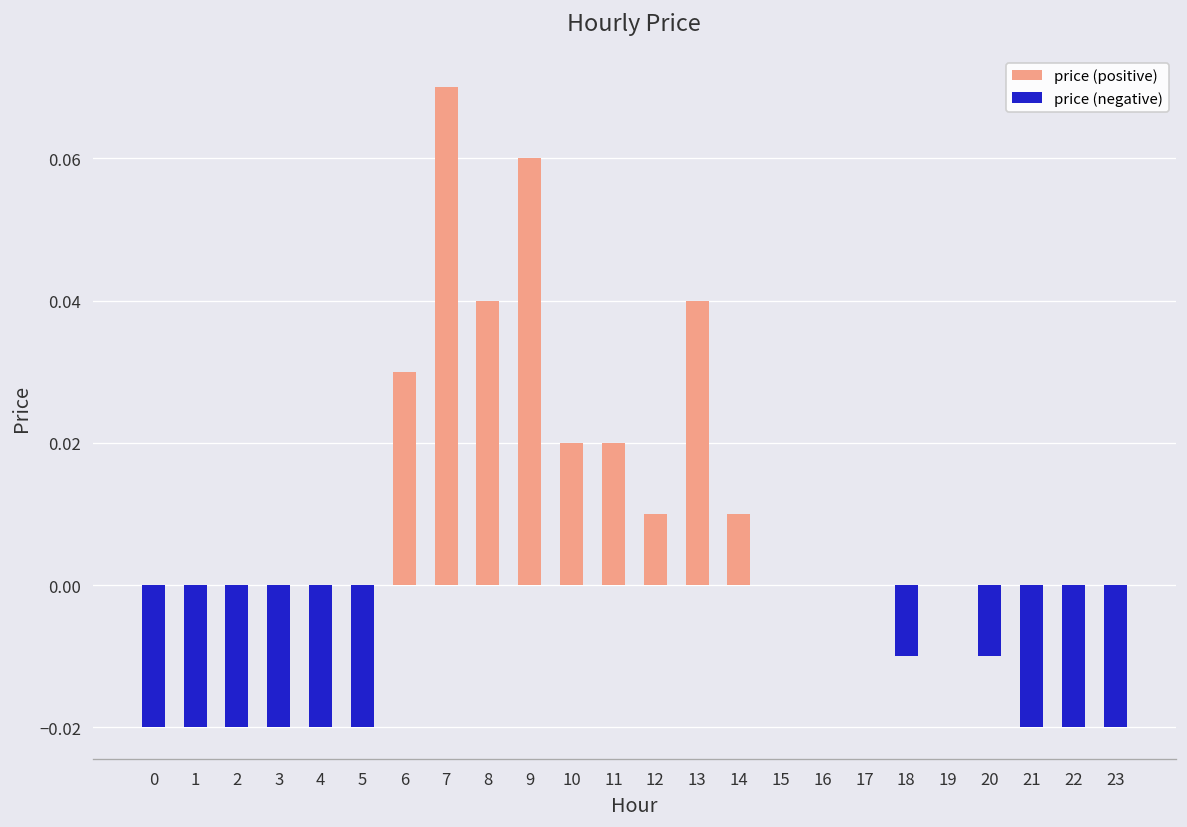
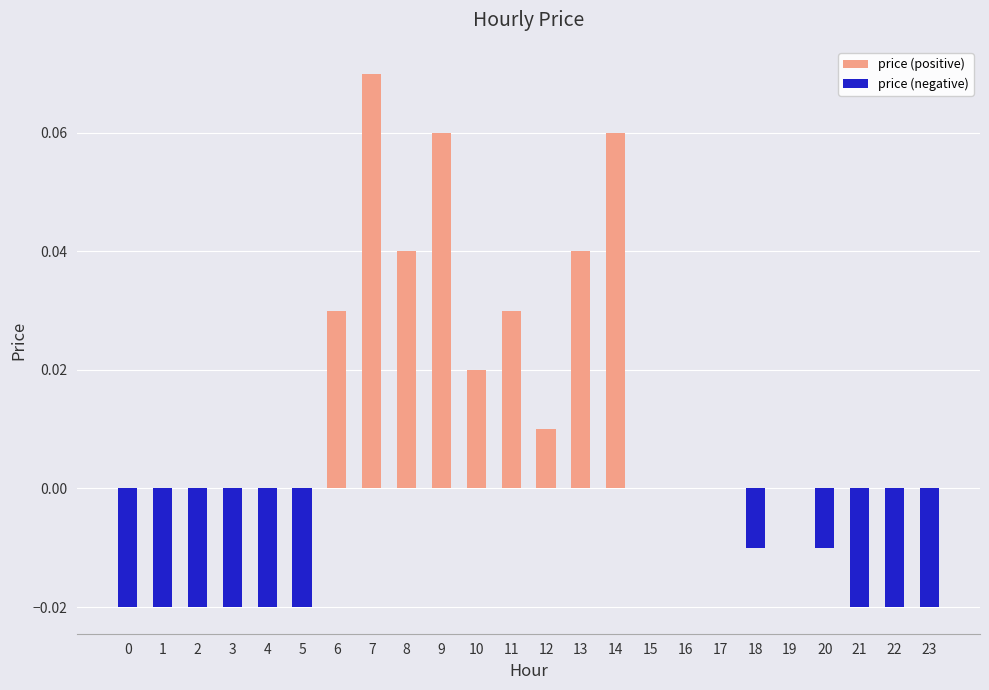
11: 0.02 -> 0.03
14: 0.01 -> 0.06
